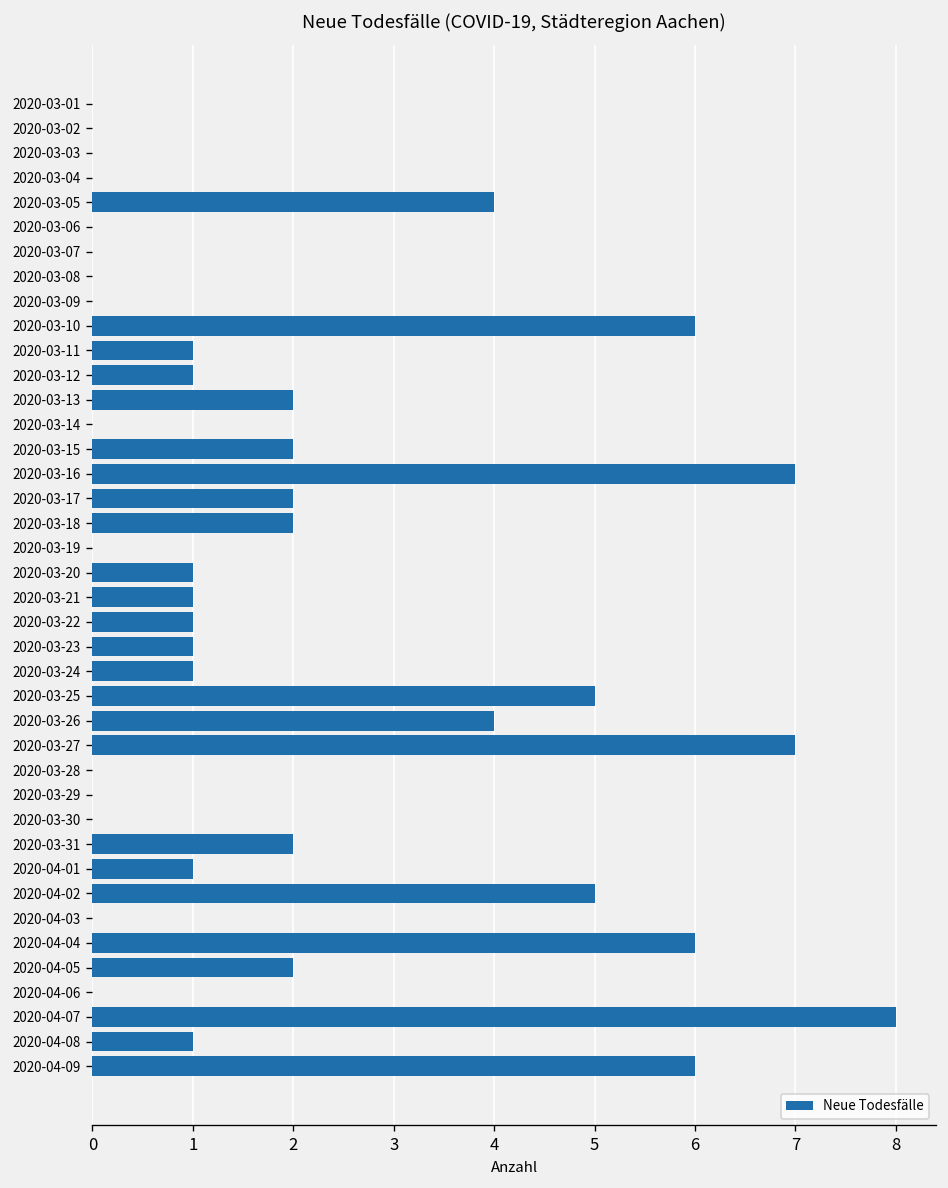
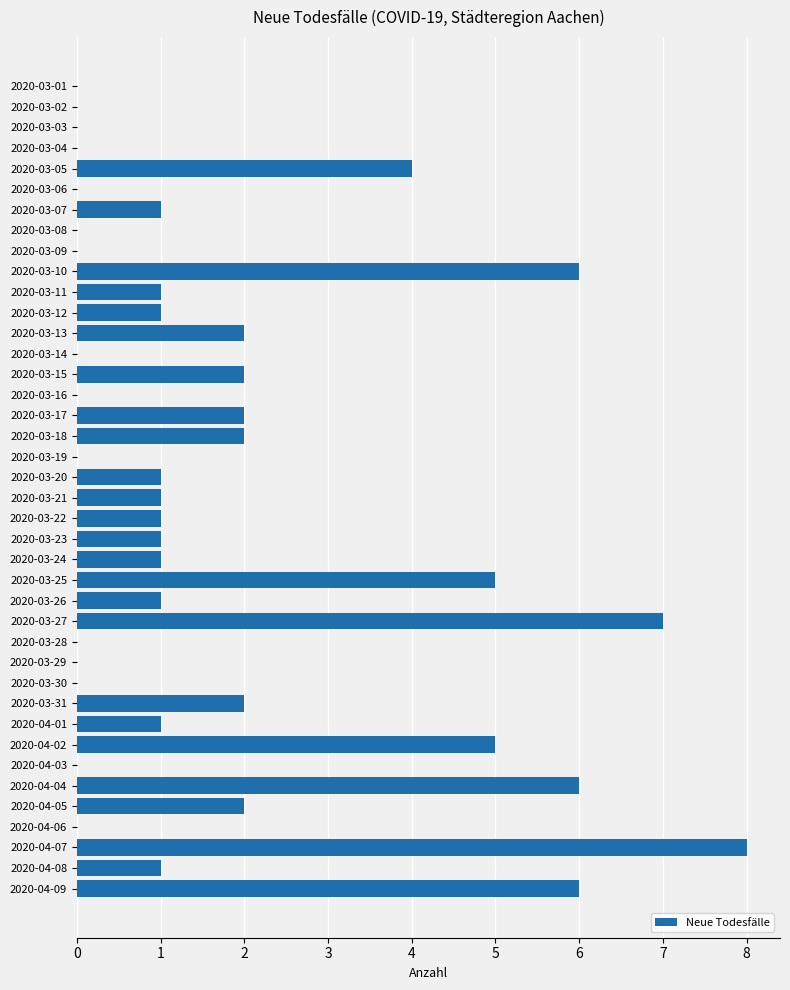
2020-03-07: 0 -> 1
2020-03-16: 7 -> 0
2020-03-26: 4 -> 1
